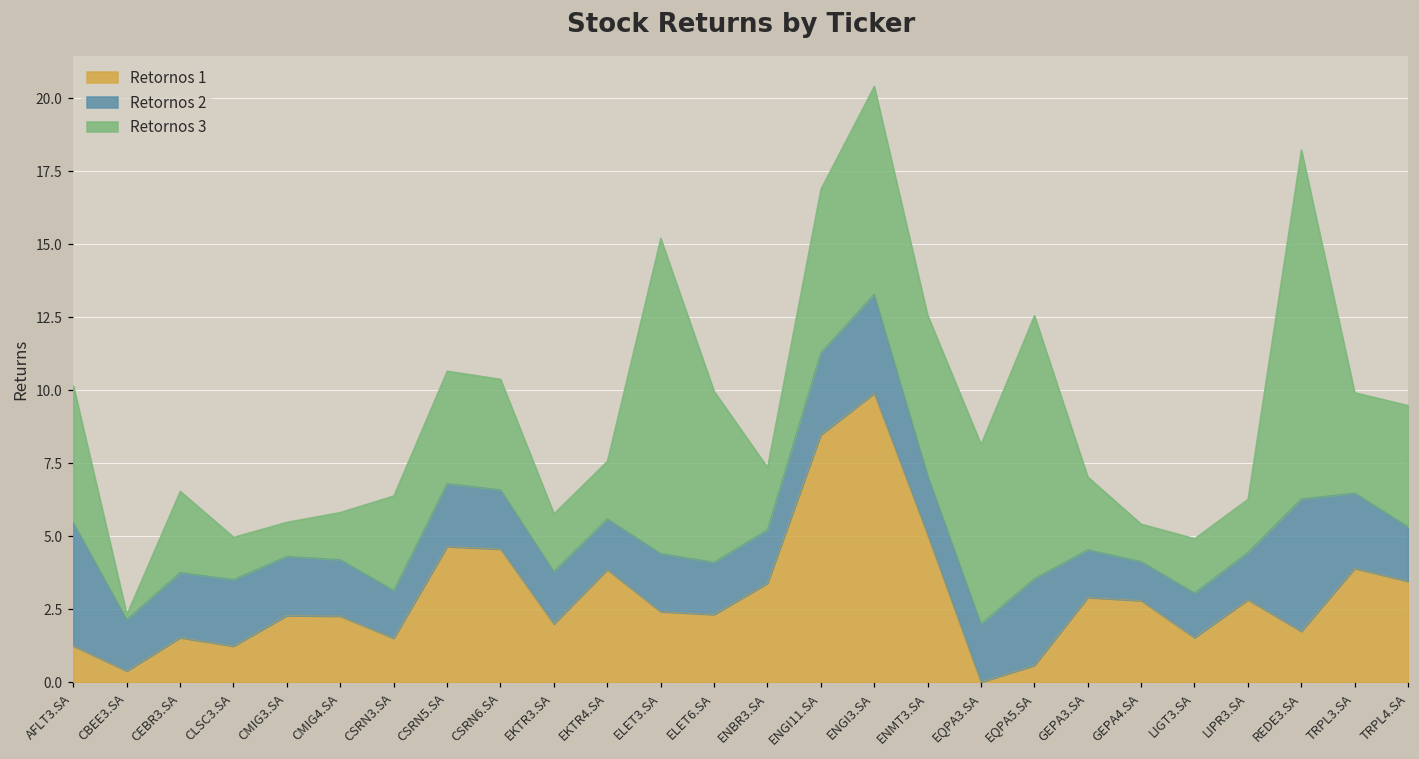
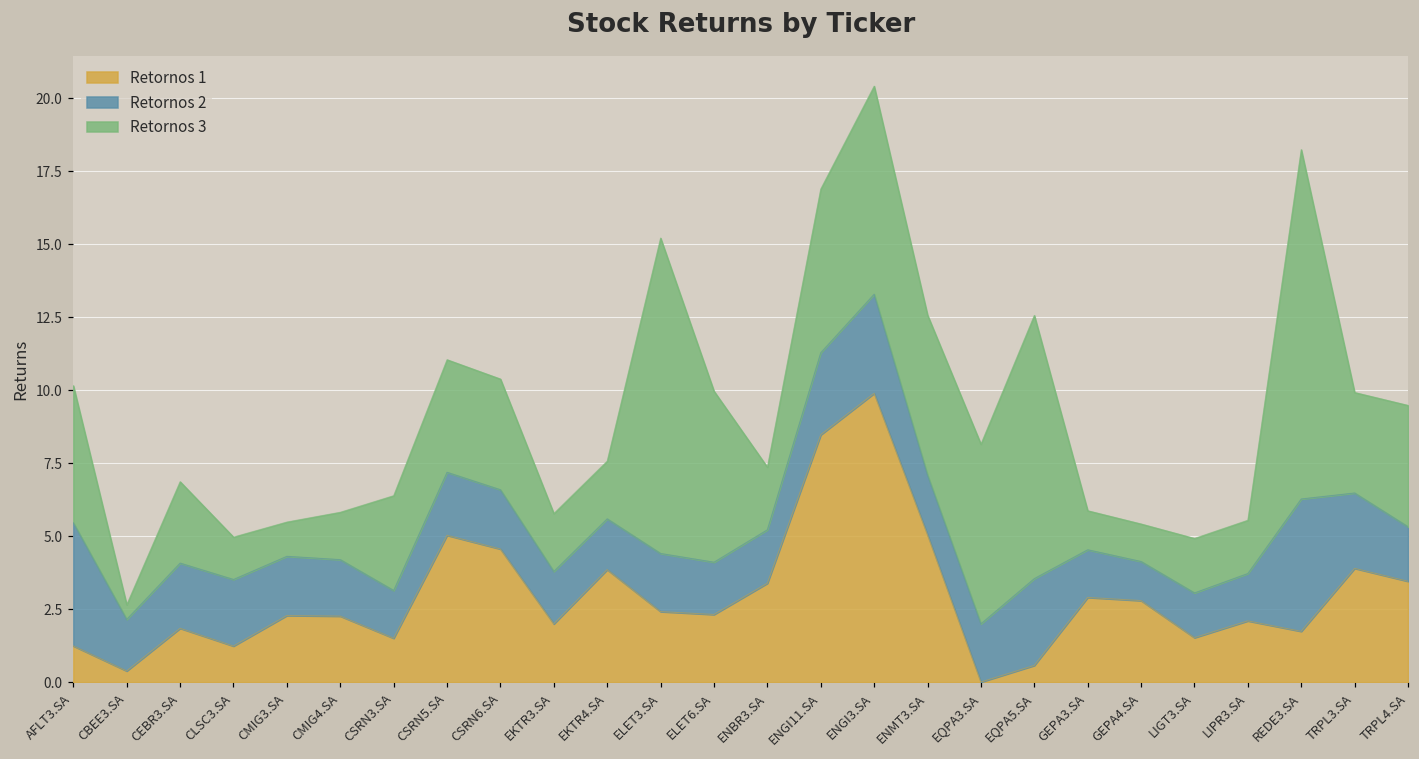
Retornos 3, CBEE3.SA: 0.2 -> 0.5
Retornos 1, CEBR3.SA: 1.5 -> 1.8
Retornos 1, CSRN5.SA: 4.6 -> 5.0
Retornos 3, GEPA3.SA: 2.5 -> 1.3
Retornos 1, LIPR3.SA: 2.8 -> 2.1
